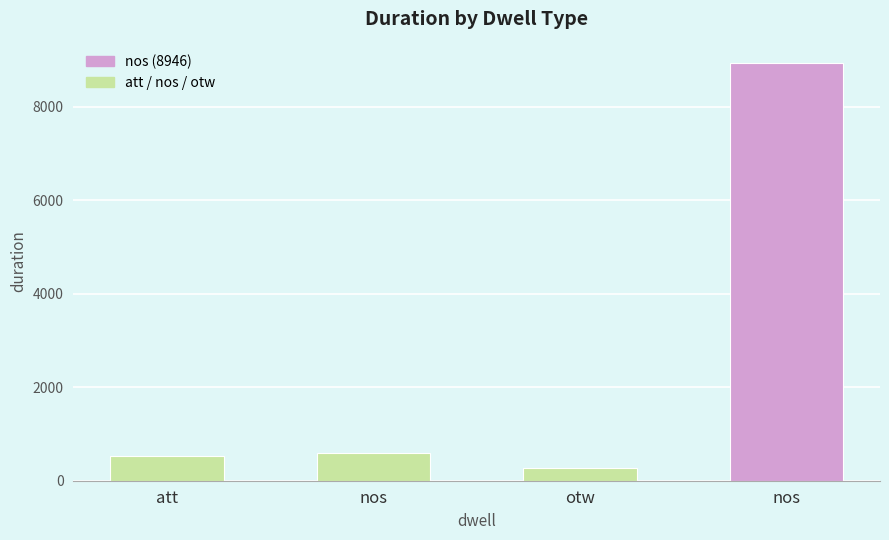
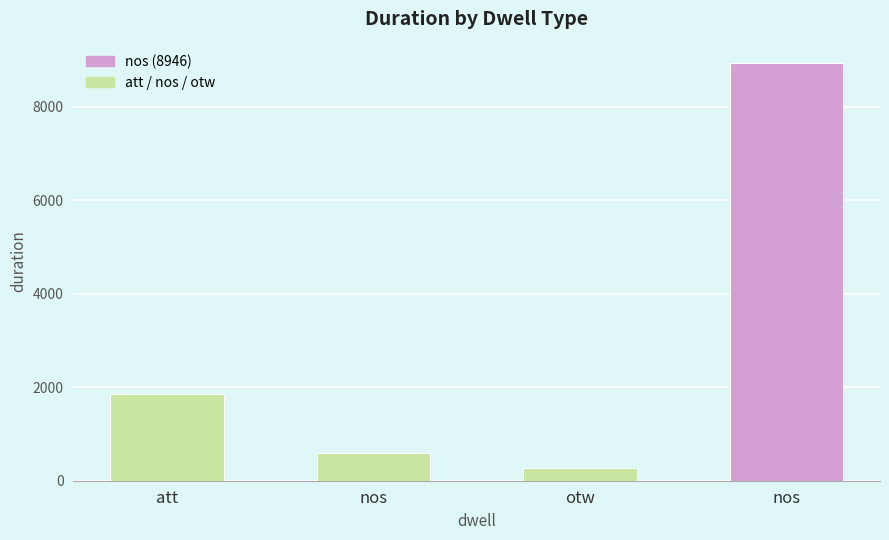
att: 500 -> 1900
